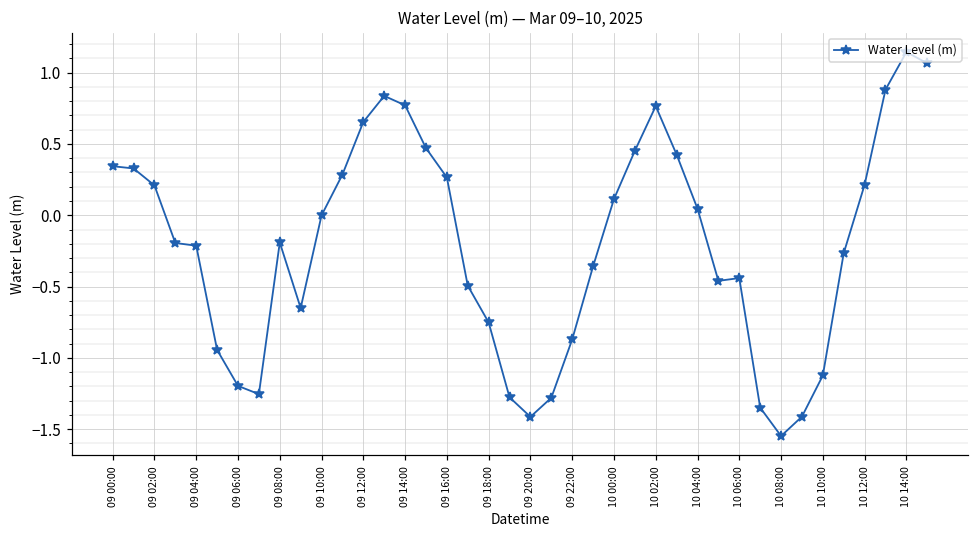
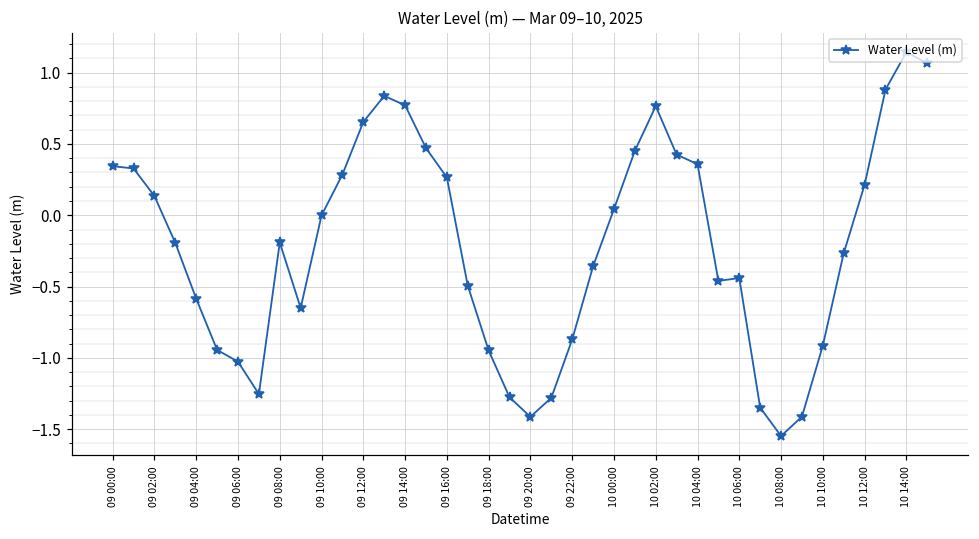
09 02:00: 0.21 -> 0.13
09 04:00: -0.21 -> -0.59
09 06:00: -1.20 -> -1.03
09 18:00: -0.75 -> -0.95
10 00:00: 0.11 -> 0.04
10 04:00: 0.05 -> 0.36
10 10:00: -1.12 -> -0.91
